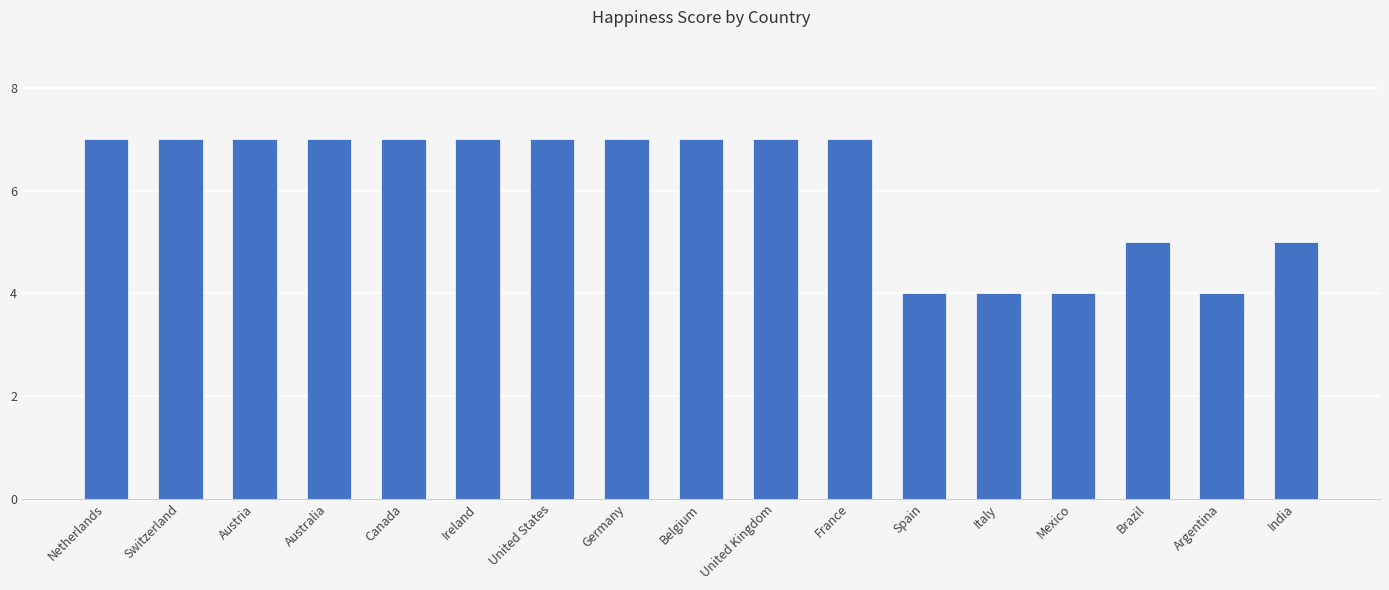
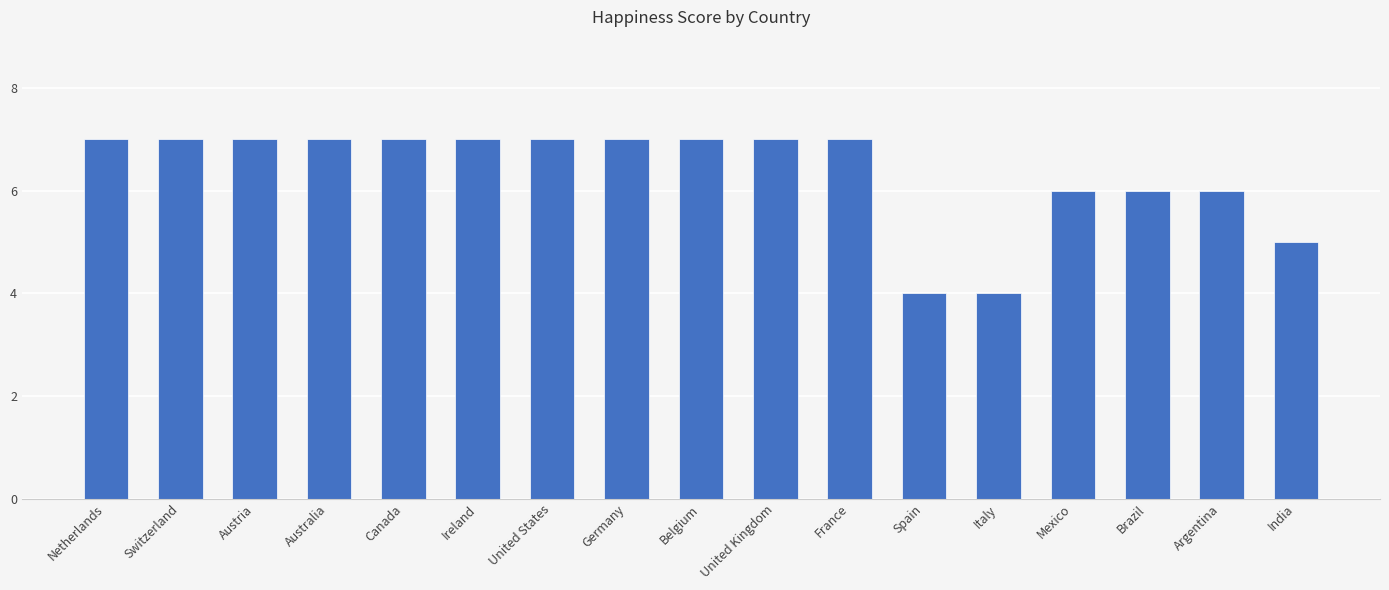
Mexico: 4 -> 6
Brazil: 5 -> 6
Argentina: 4 -> 6
